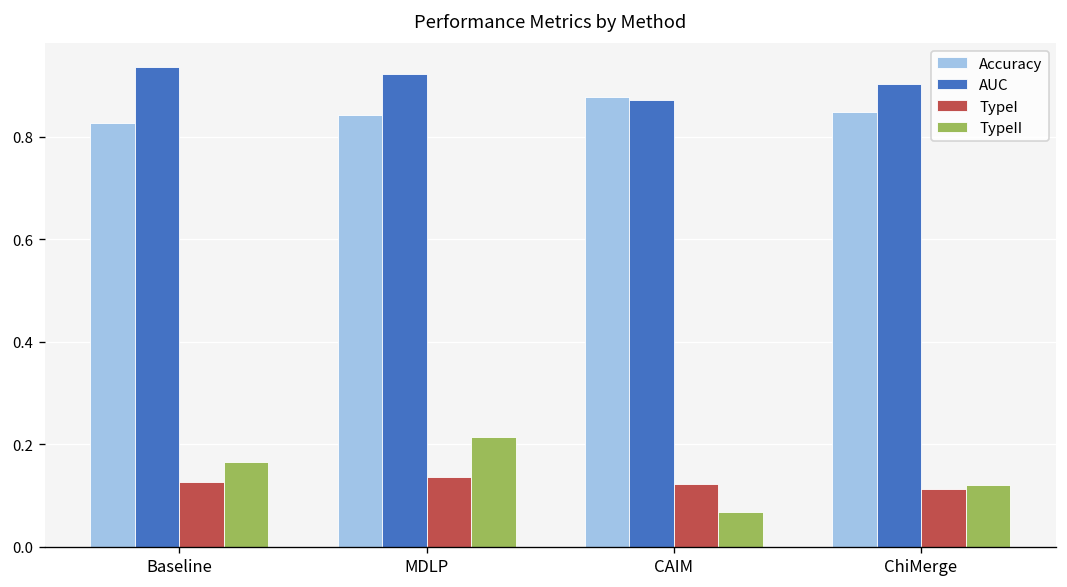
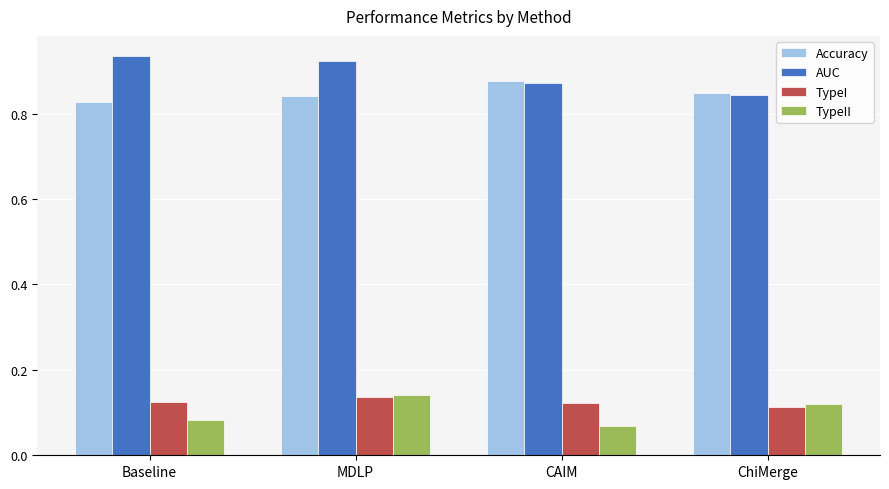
TypeII, Baseline: 0.17 -> 0.08
TypeII, MDLP: 0.21 -> 0.14
AUC, ChiMerge: 0.90 -> 0.84
